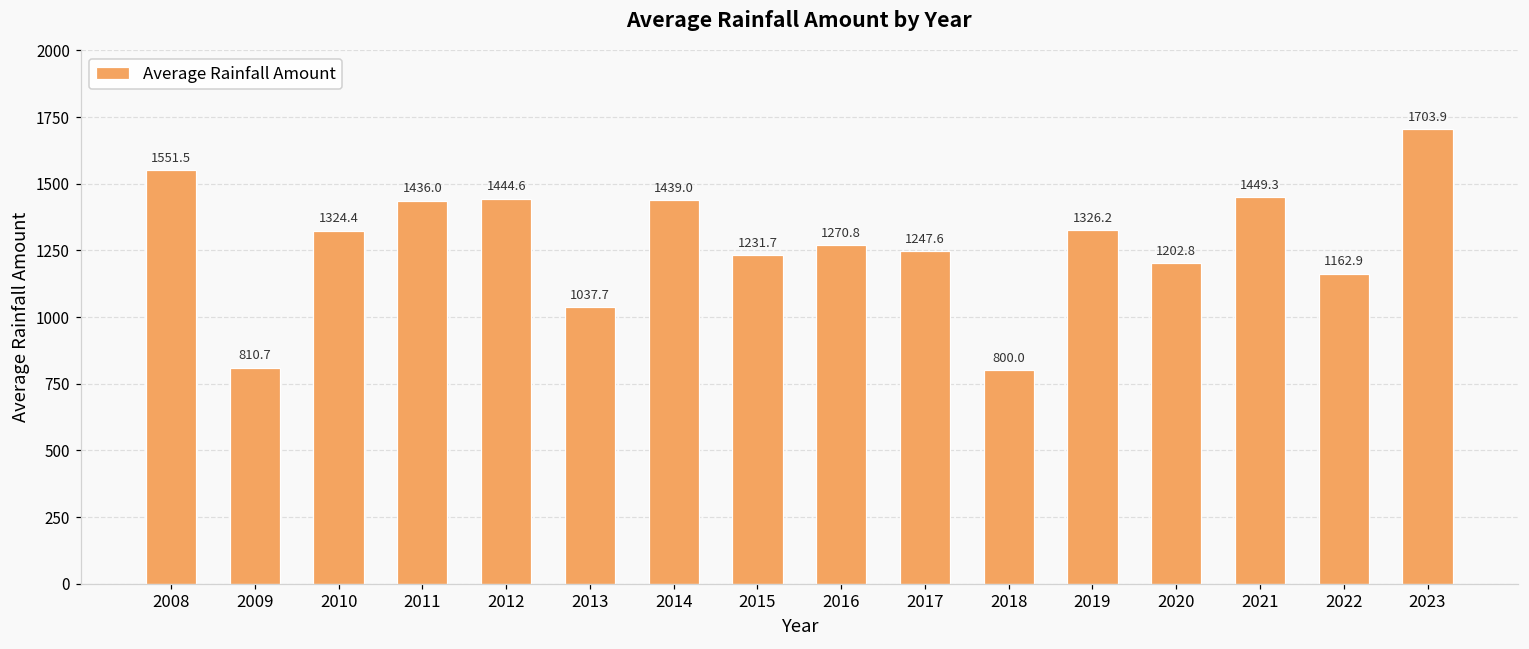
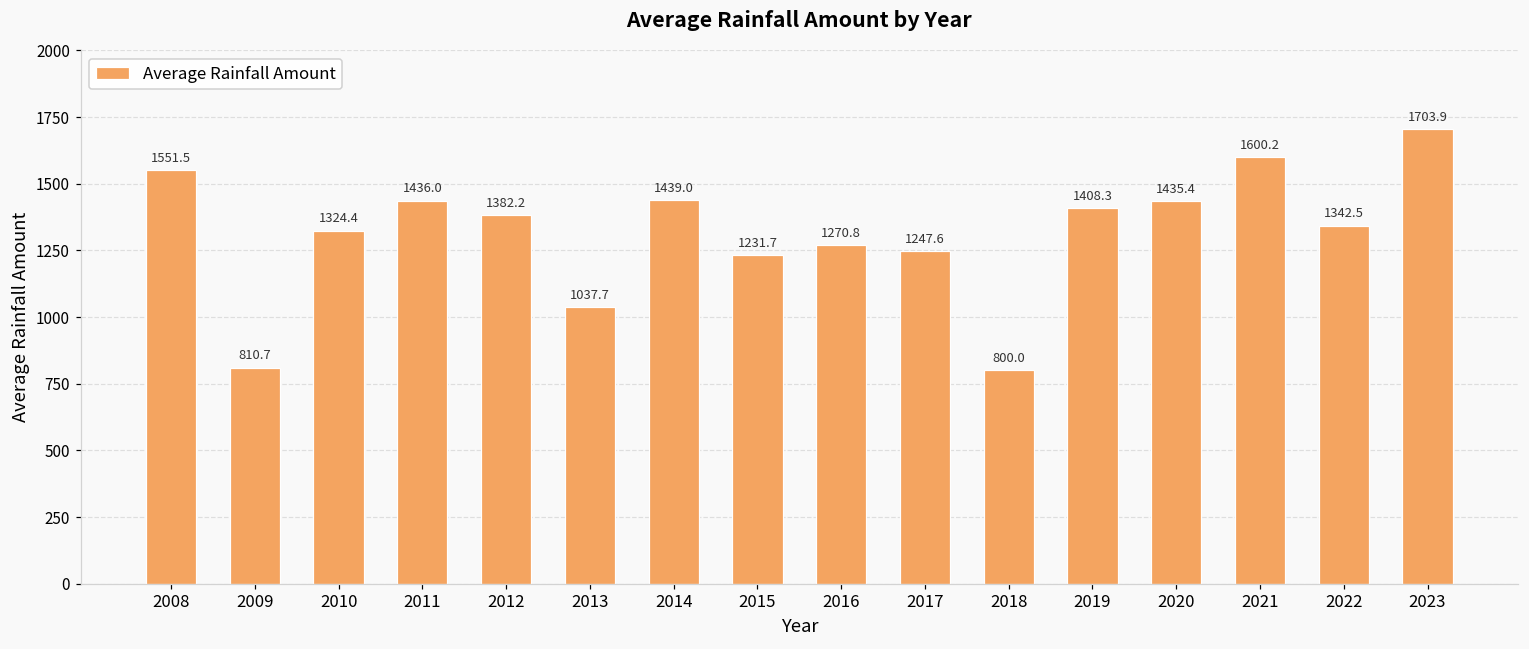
2012: 1444.6 -> 1382.2
2019: 1326.2 -> 1408.3
2020: 1202.8 -> 1435.4
2021: 1449.3 -> 1600.2
2022: 1162.9 -> 1342.5
